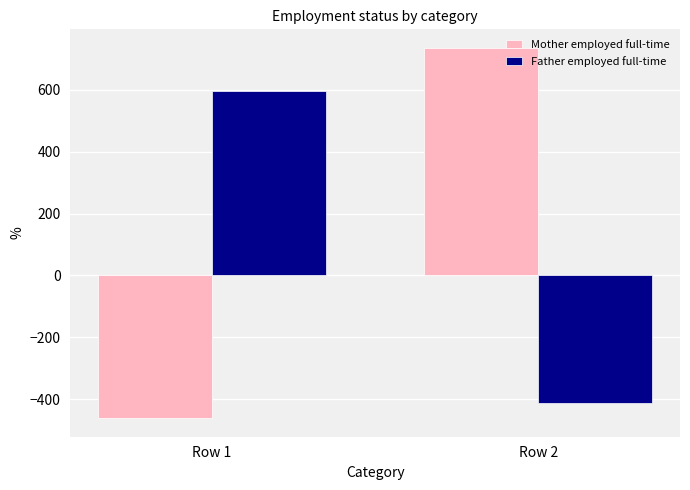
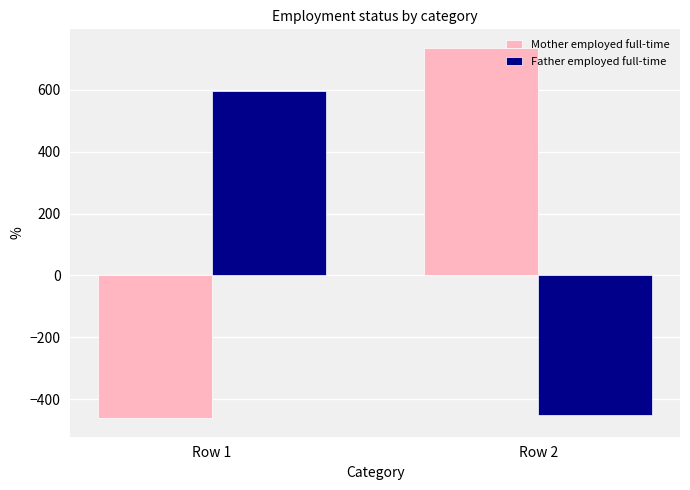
Father employed full-time, Row 2: -410 -> -450
